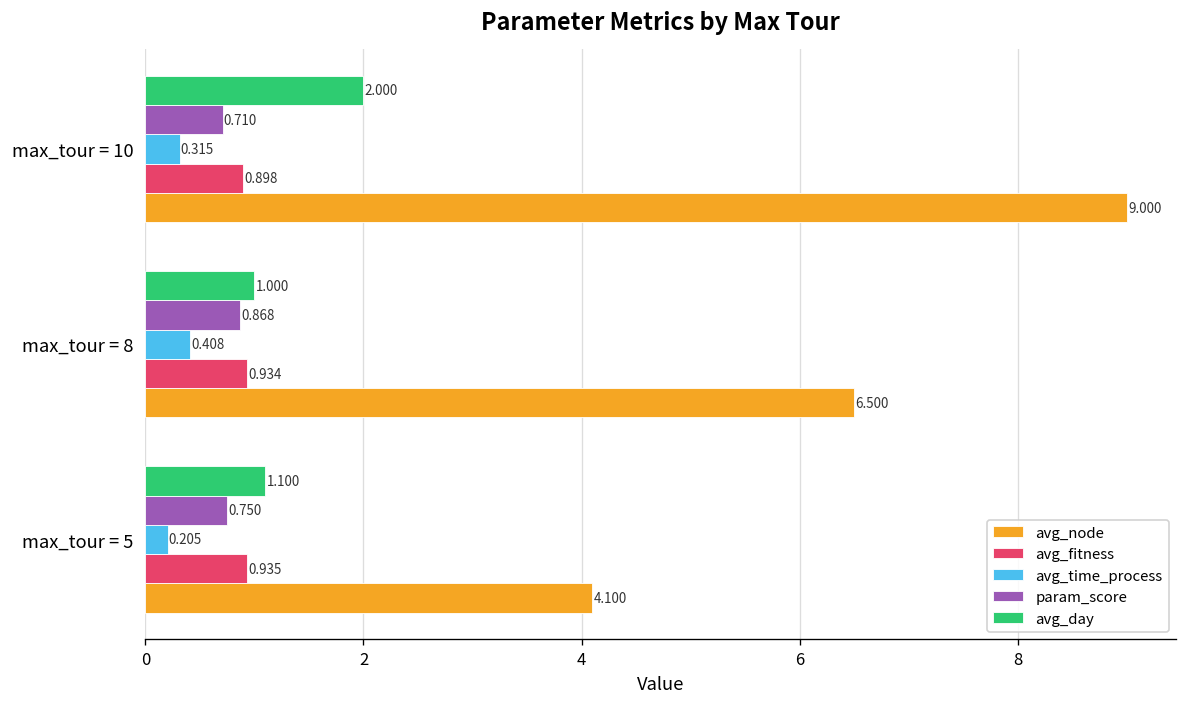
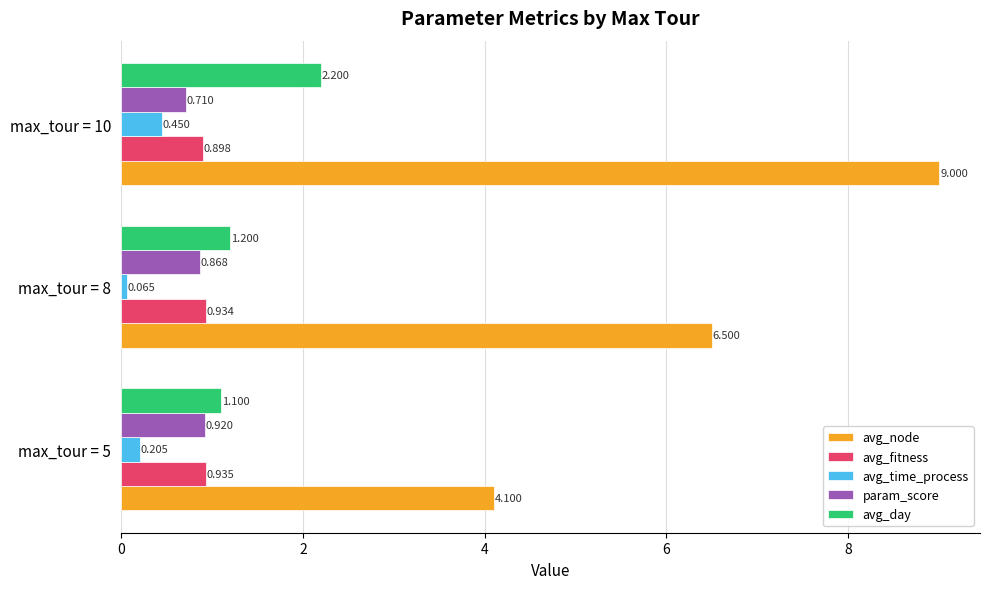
avg_day, max_tour = 10: 2.000 -> 2.200
avg_time_process, max_tour = 10: 0.315 -> 0.450
avg_day, max_tour = 8: 1.000 -> 1.200
avg_time_process, max_tour = 8: 0.408 -> 0.065
param_score, max_tour = 5: 0.750 -> 0.920
